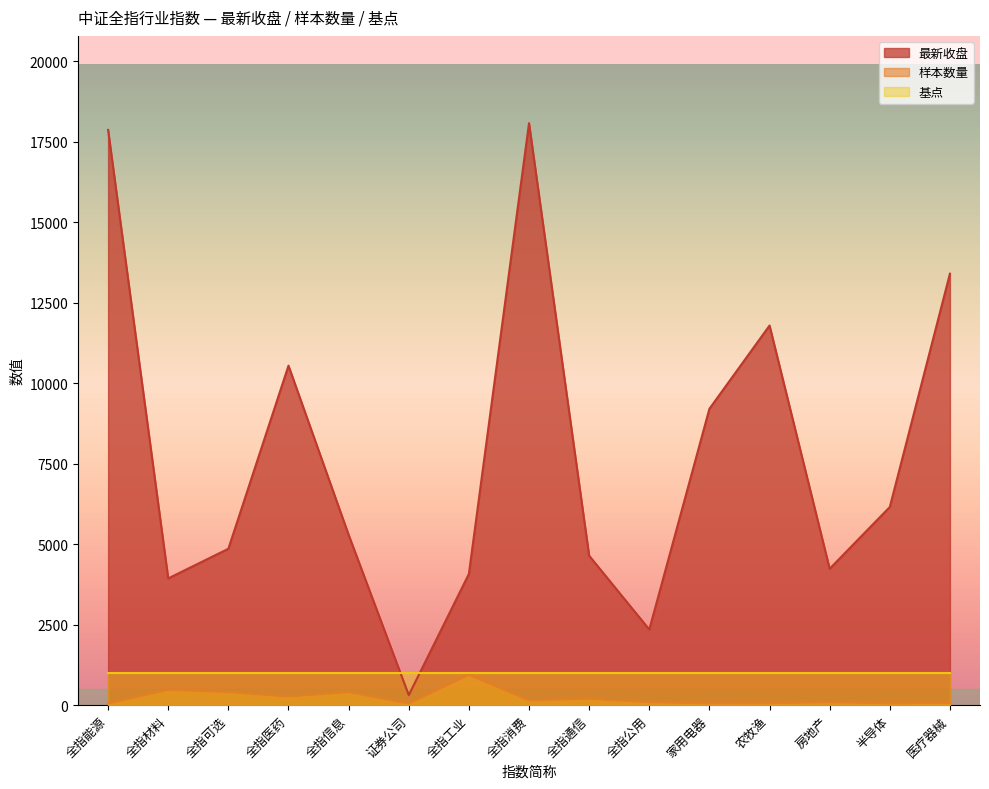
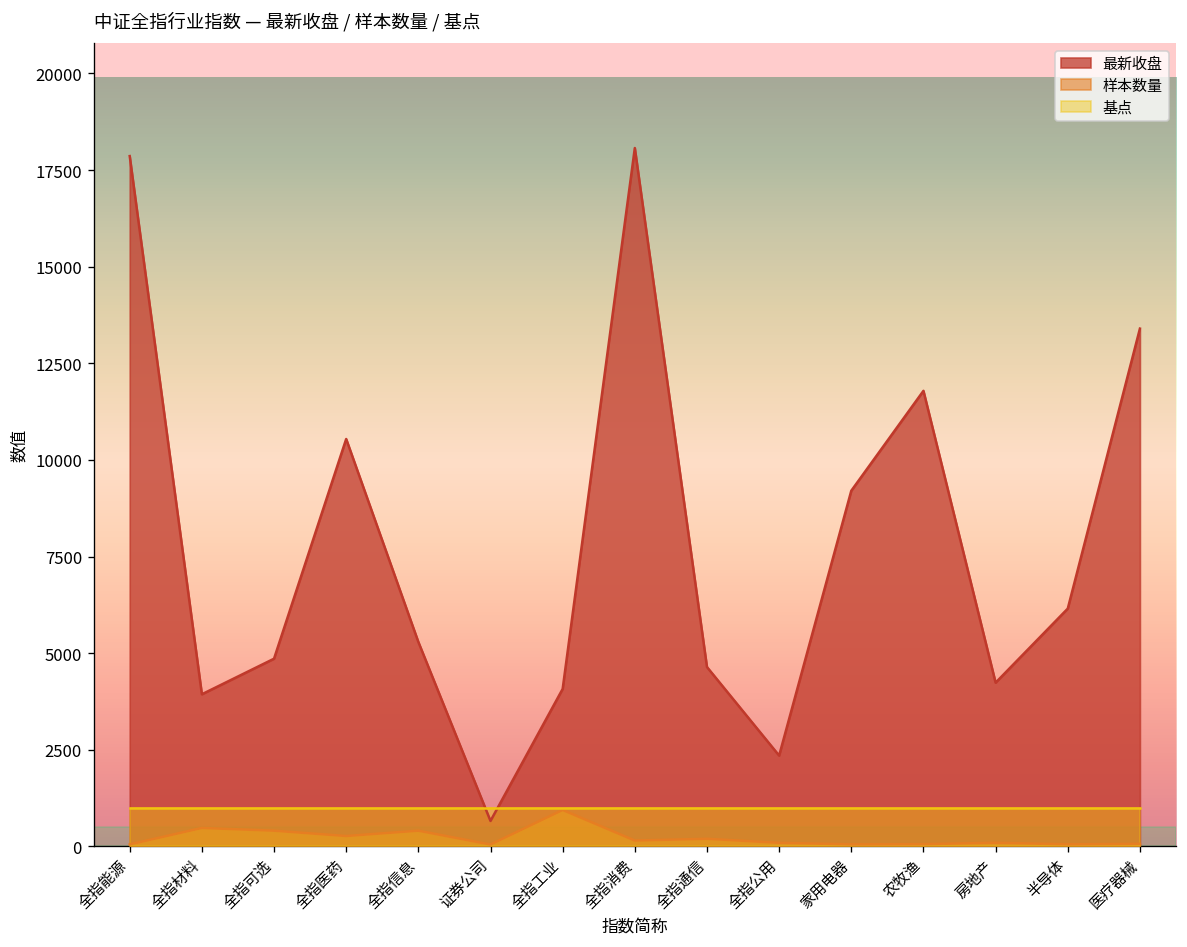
最新收盘, 证券公司: 300 -> 700
